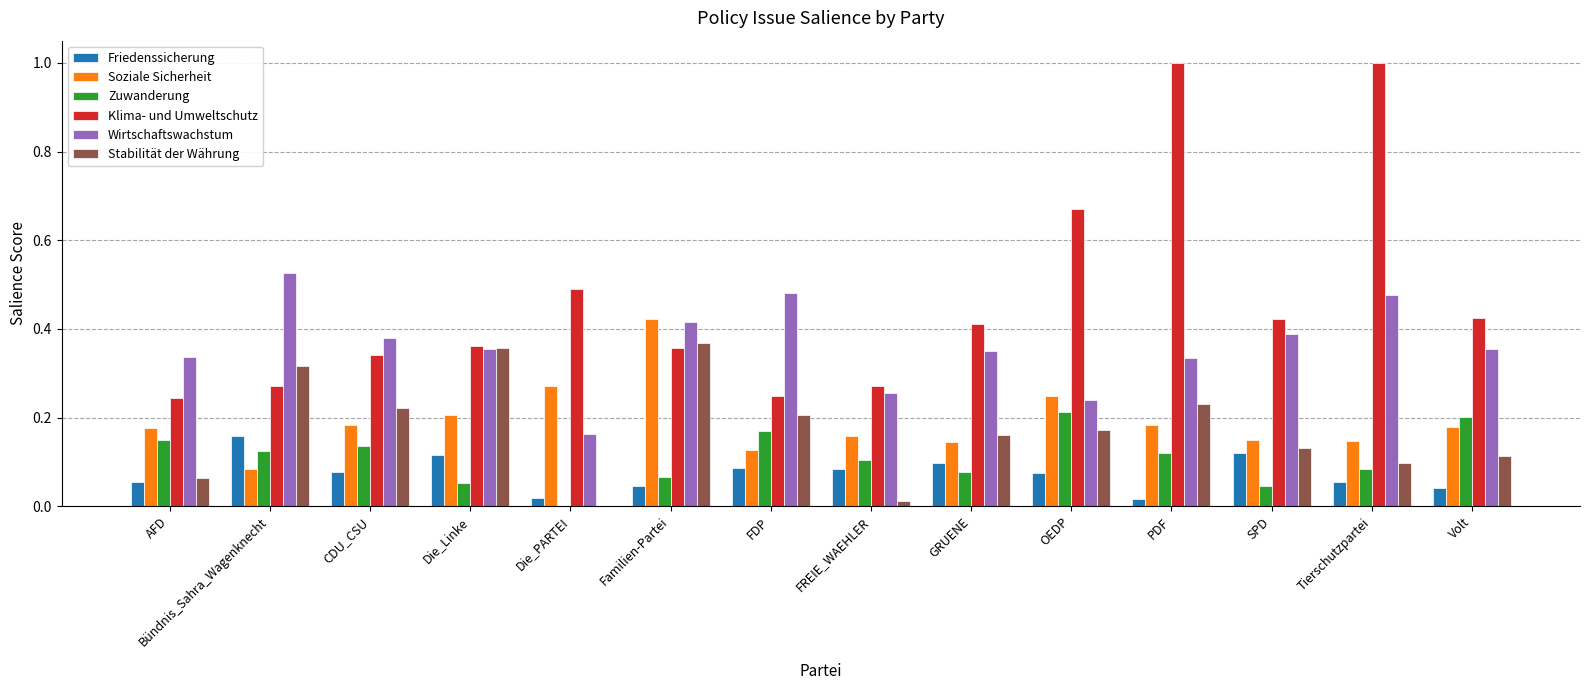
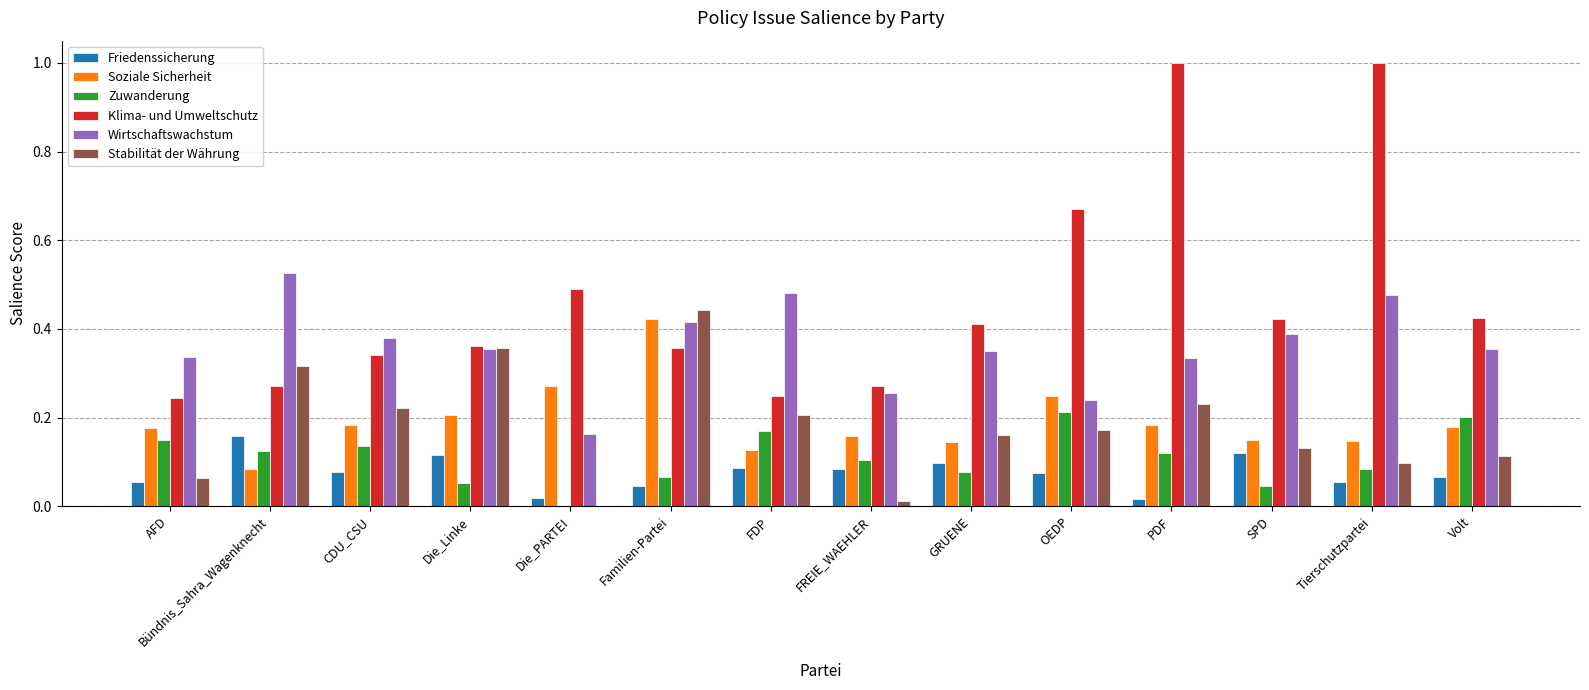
Stabilität der Währung, Familien-Partei: 0.37 -> 0.44
Friedenssicherung, Volt: 0.04 -> 0.07
